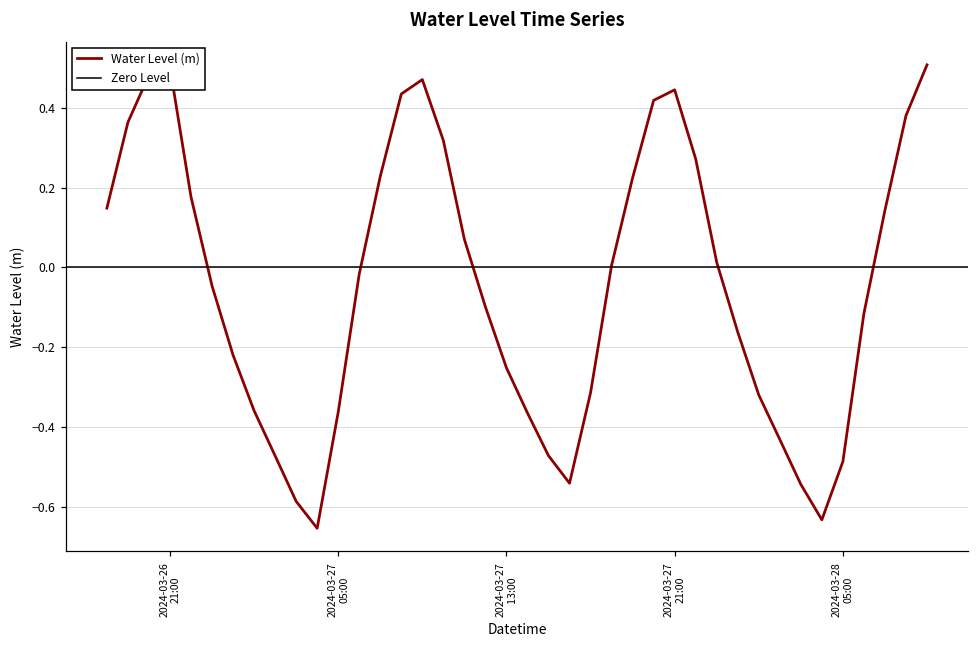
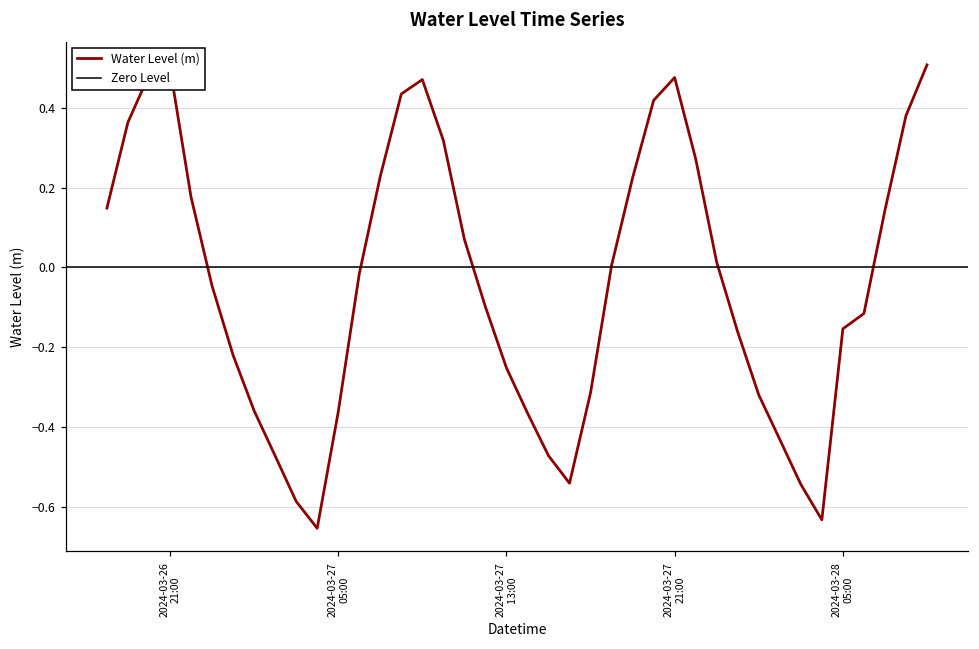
2024-03-27 21:00: 0.44 -> 0.48
2024-03-28 05:00: -0.49 -> -0.15
